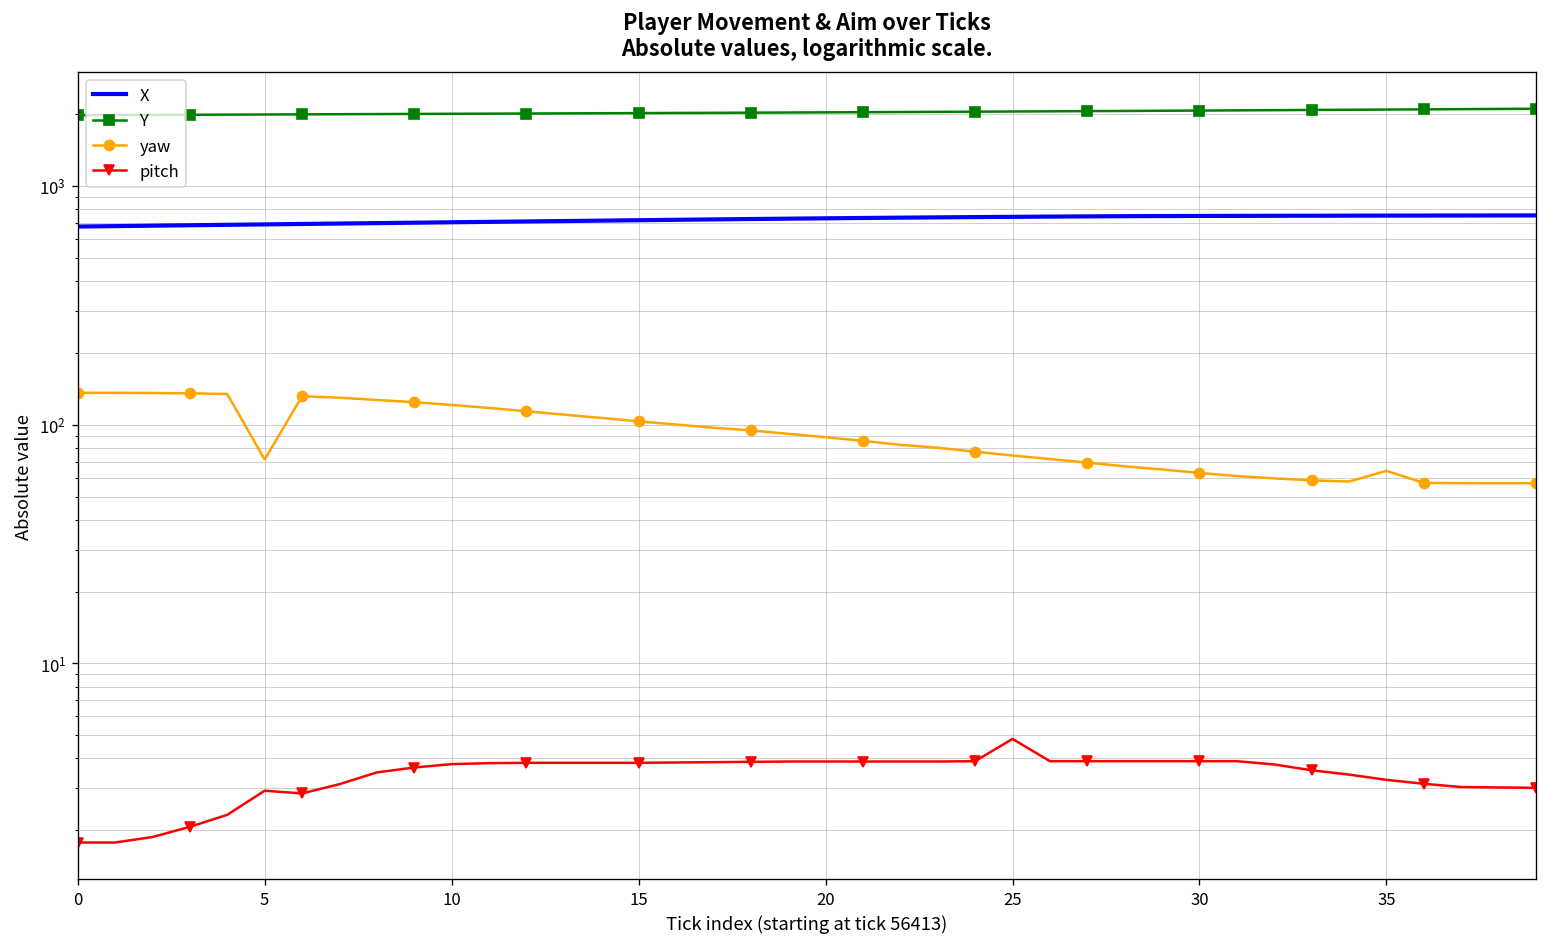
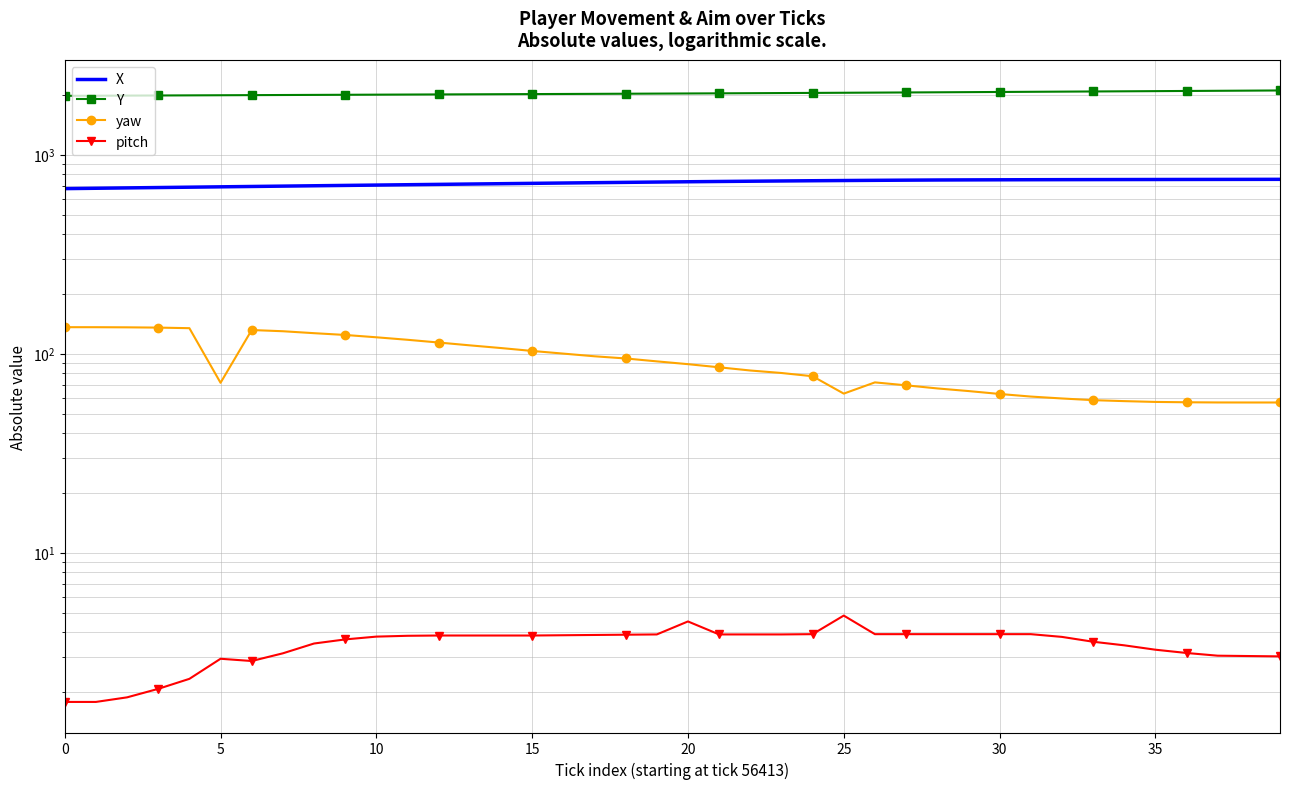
pitch, 20: 3.9 -> 4.5
yaw, 25: 74 -> 63
yaw, 35: 64 -> 57
